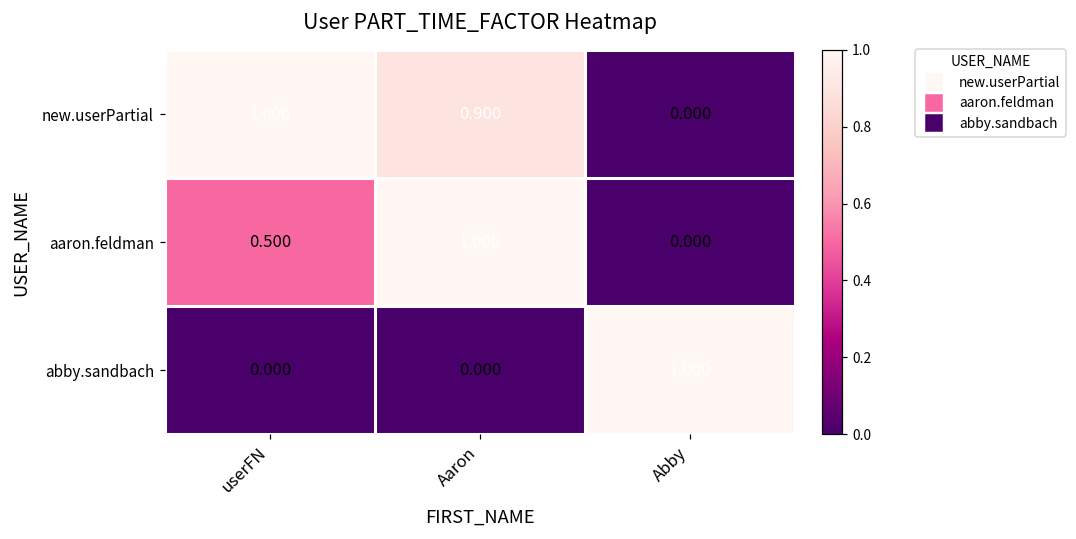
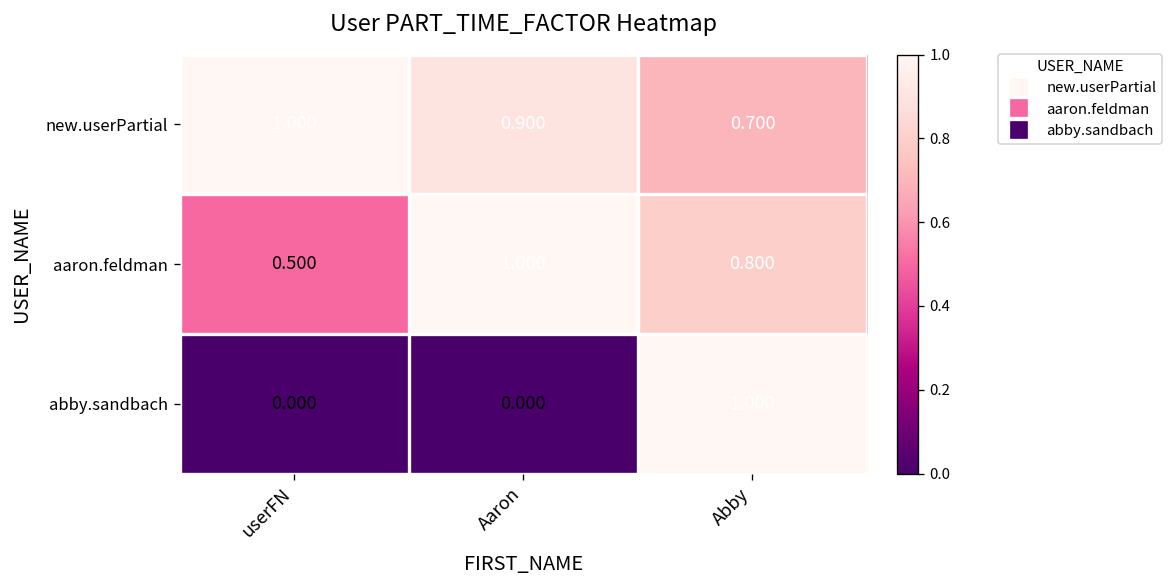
new.userPartial, Abby: 0.000 -> 0.700
aaron.feldman, Abby: 0.000 -> 0.800
